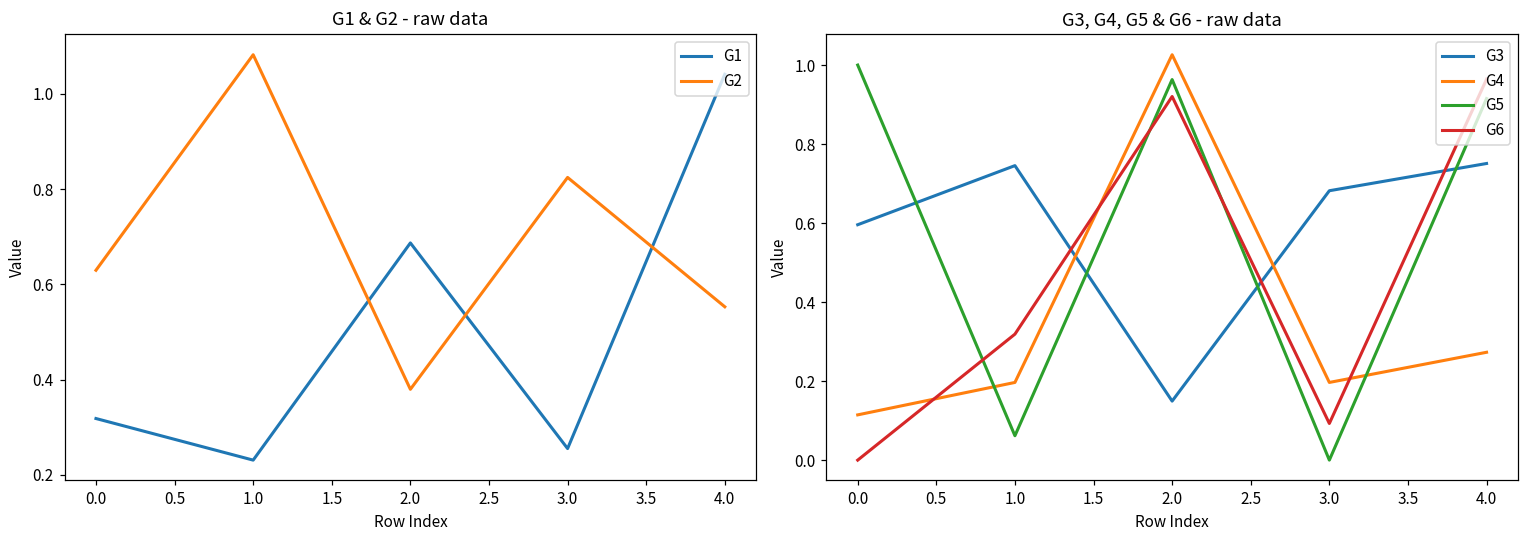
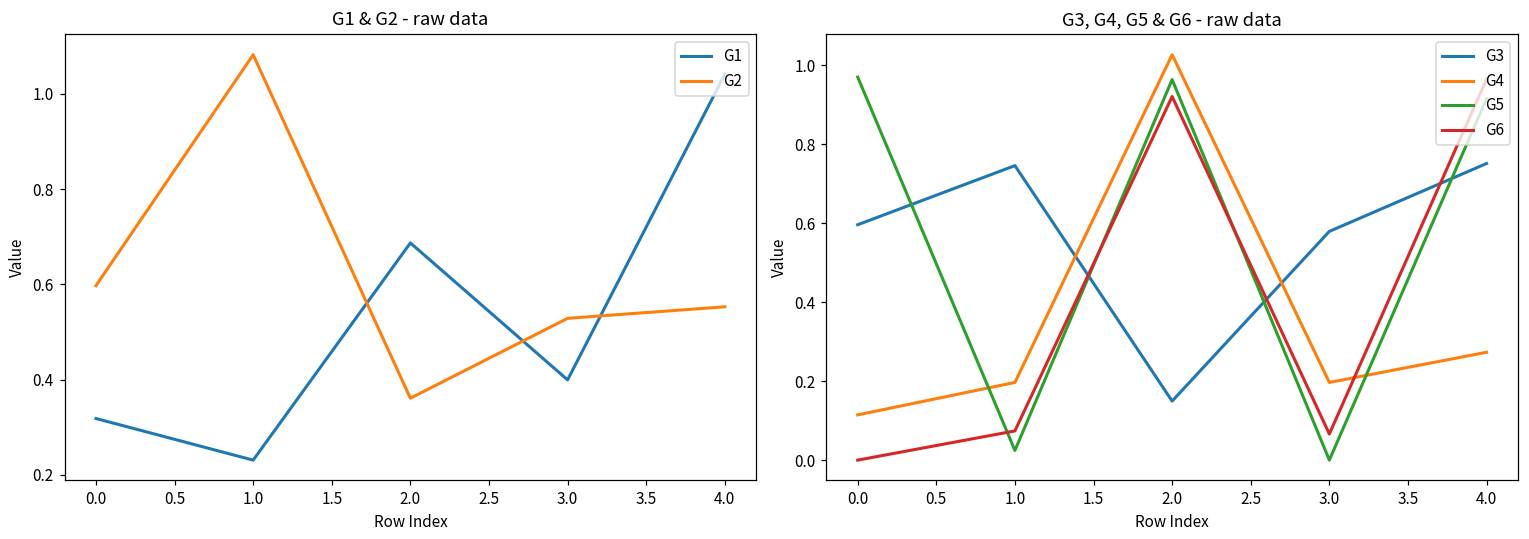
G1 & G2 - raw data, G2, 0.0: 0.63 -> 0.60
G1 & G2 - raw data, G2, 2.0: 0.38 -> 0.36
G1 & G2 - raw data, G1, 3.0: 0.26 -> 0.40
G1 & G2 - raw data, G2, 3.0: 0.82 -> 0.53
G3, G4, G5 & G6 - raw data, G5, 0.0: 1.00 -> 0.97
G3, G4, G5 & G6 - raw data, G5, 1.0: 0.06 -> 0.02
G3, G4, G5 & G6 - raw data, G6, 1.0: 0.32 -> 0.07
G3, G4, G5 & G6 - raw data, G3, 3.0: 0.68 -> 0.58
G3, G4, G5 & G6 - raw data, G6, 3.0: 0.09 -> 0.07
